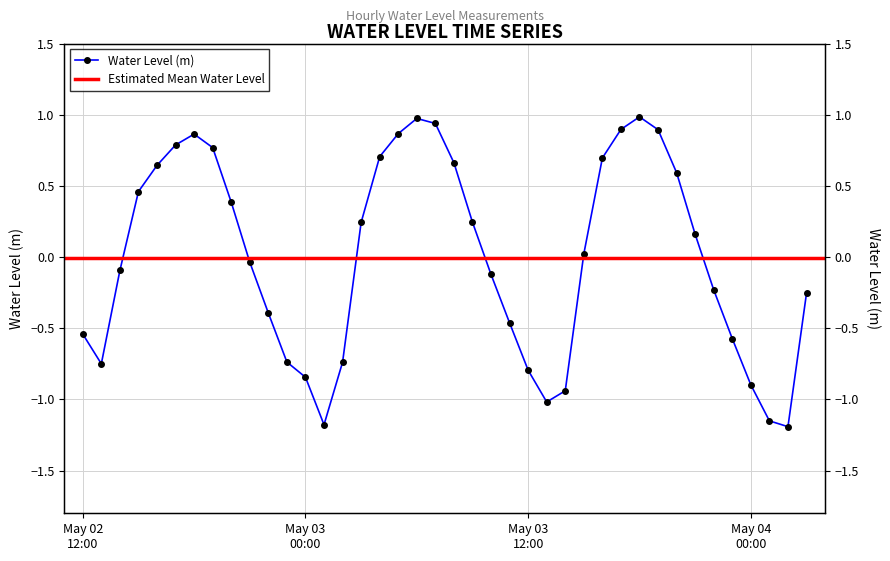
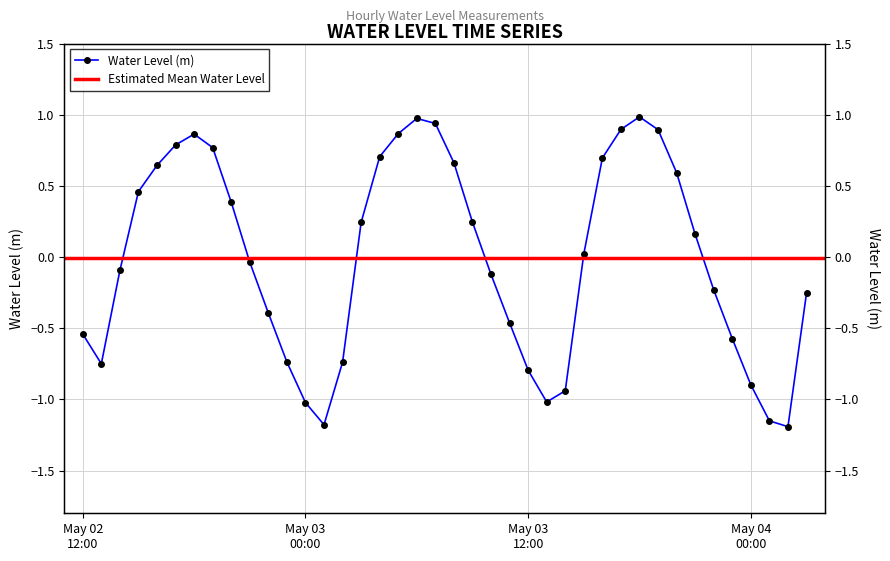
May 03 00:00: -0.84 -> -1.02
